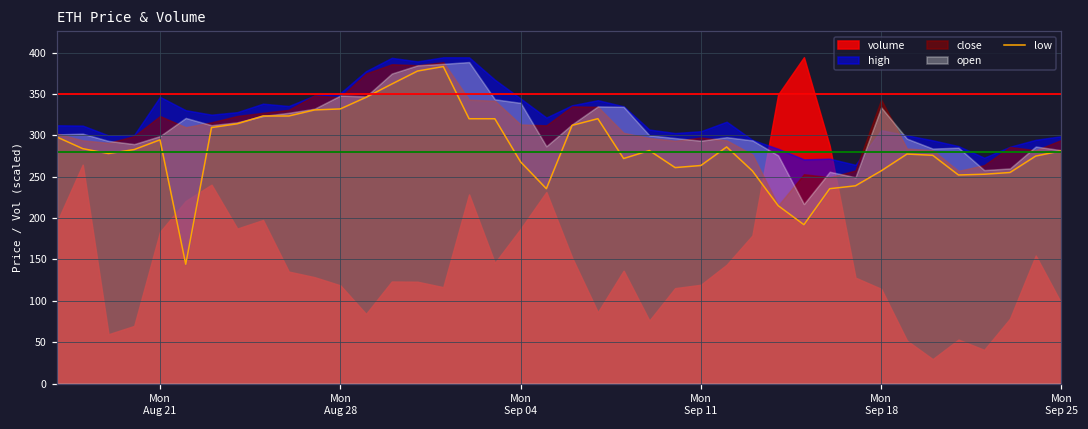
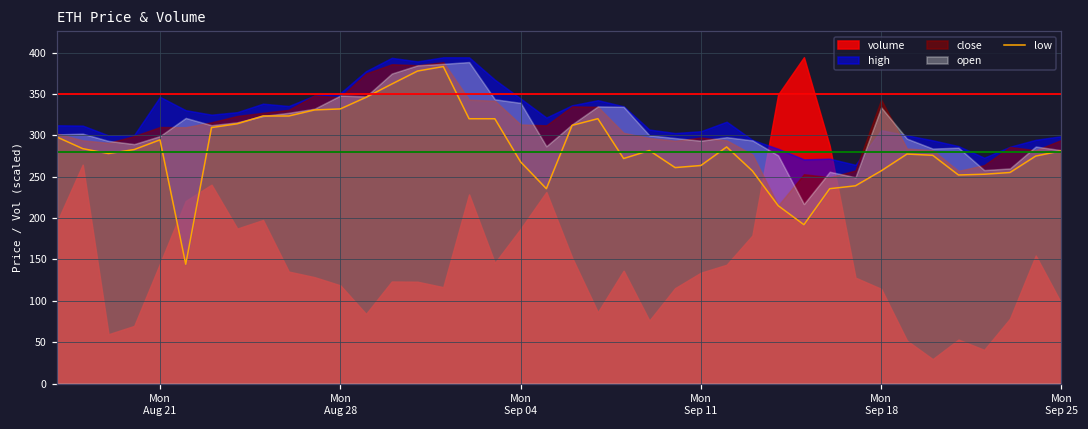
volume, Mon Aug 21: 180 -> 140
close, Mon Aug 21: 320 -> 310
volume, Mon Sep 11: 120 -> 130
